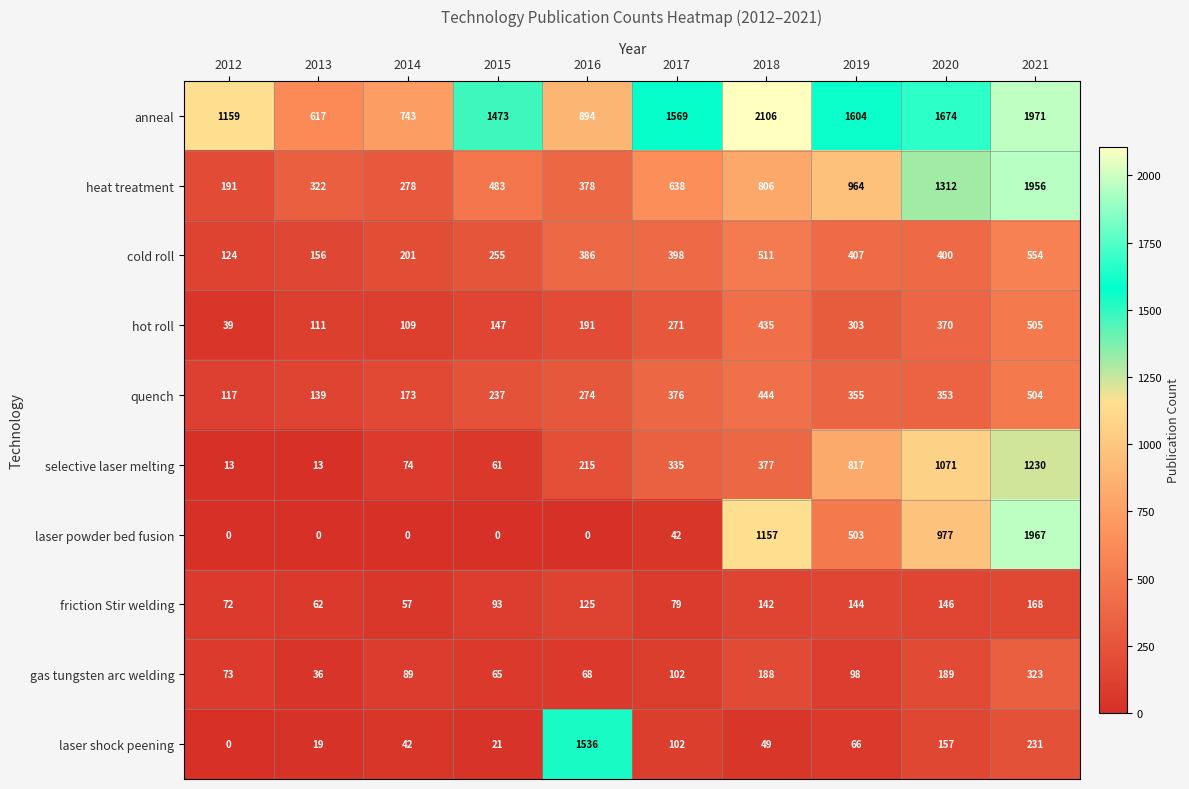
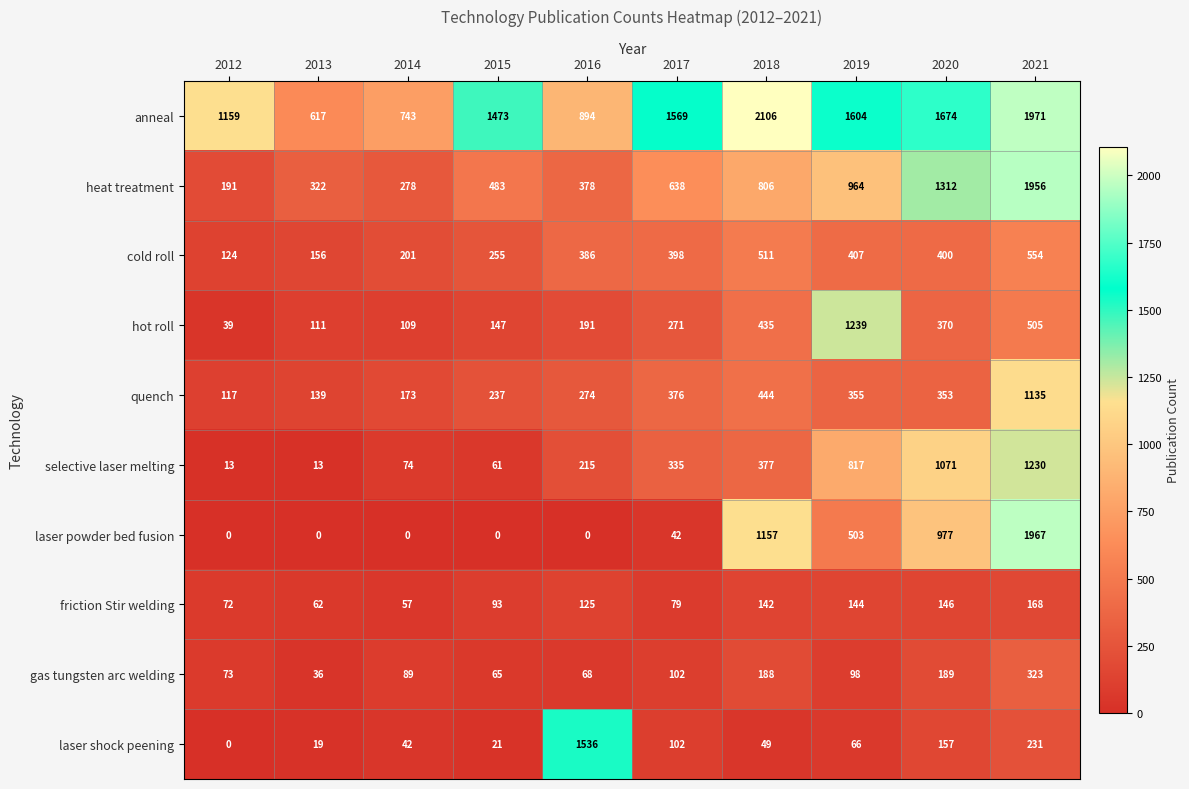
hot roll, 2019: 303 -> 1239
quench, 2021: 504 -> 1135
